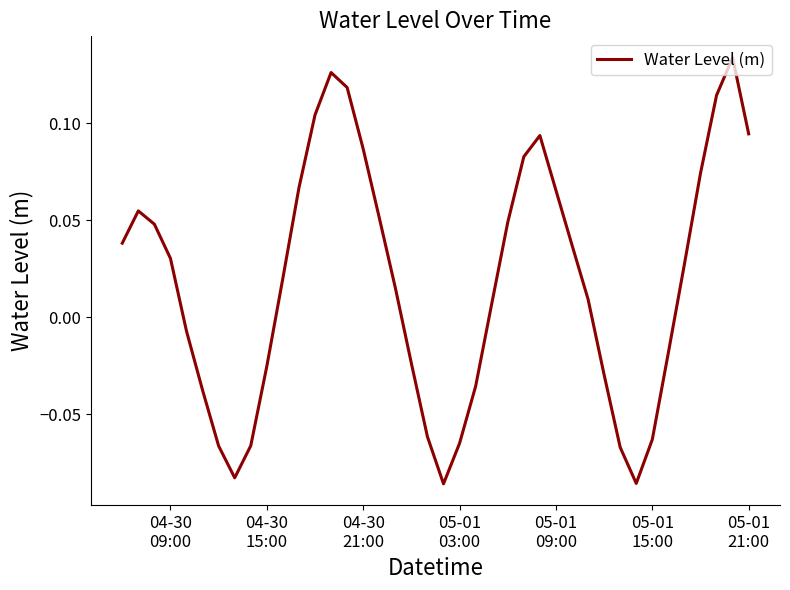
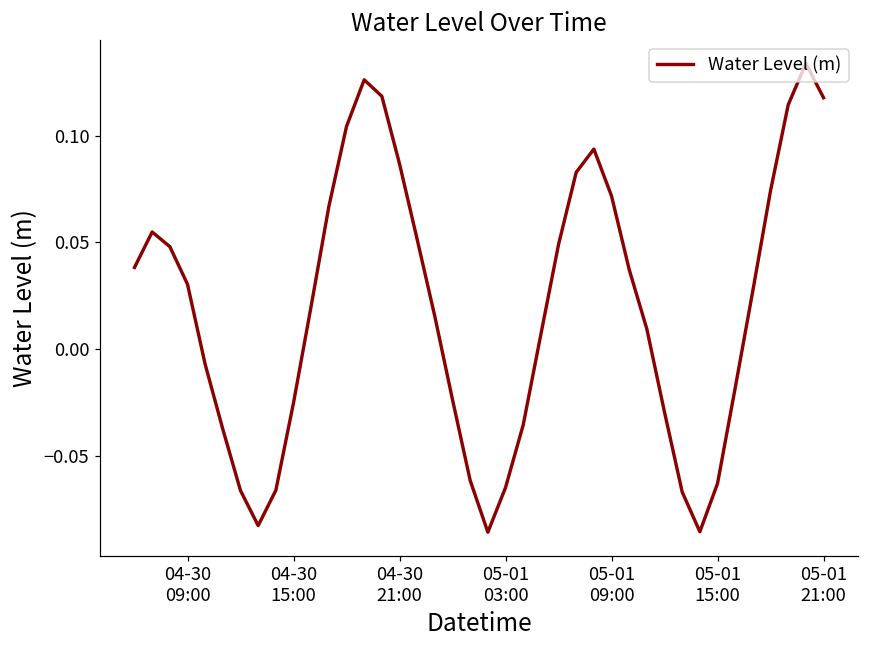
05-01 09:00: 0.066 -> 0.072
05-01 21:00: 0.095 -> 0.118
